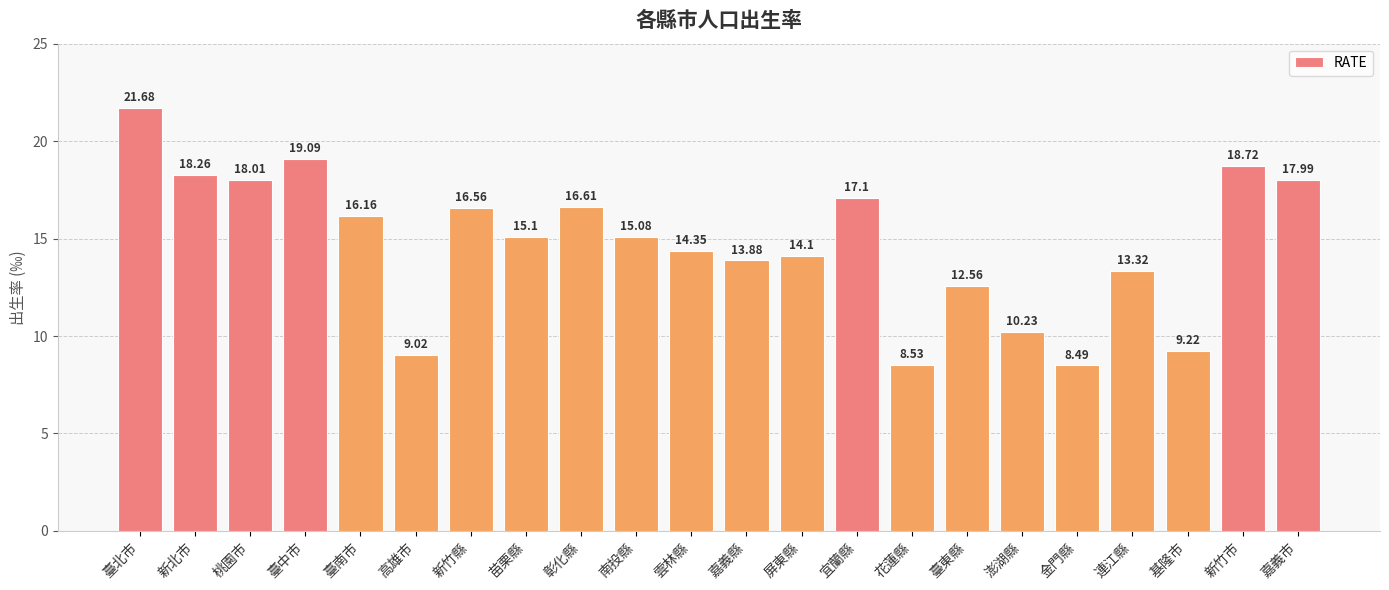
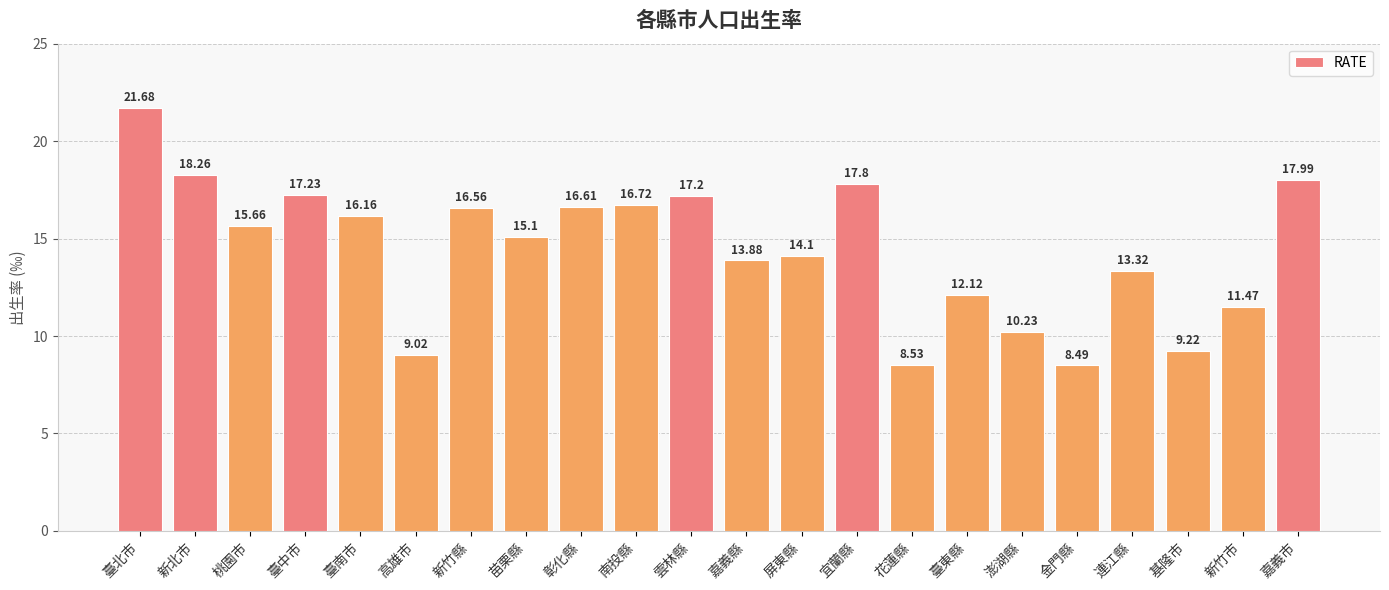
桃園市: 18.01 -> 15.66
臺中市: 19.09 -> 17.23
南投縣: 15.08 -> 16.72
雲林縣: 14.35 -> 17.2
宜蘭縣: 17.1 -> 17.8
臺東縣: 12.56 -> 12.12
新竹市: 18.72 -> 11.47
